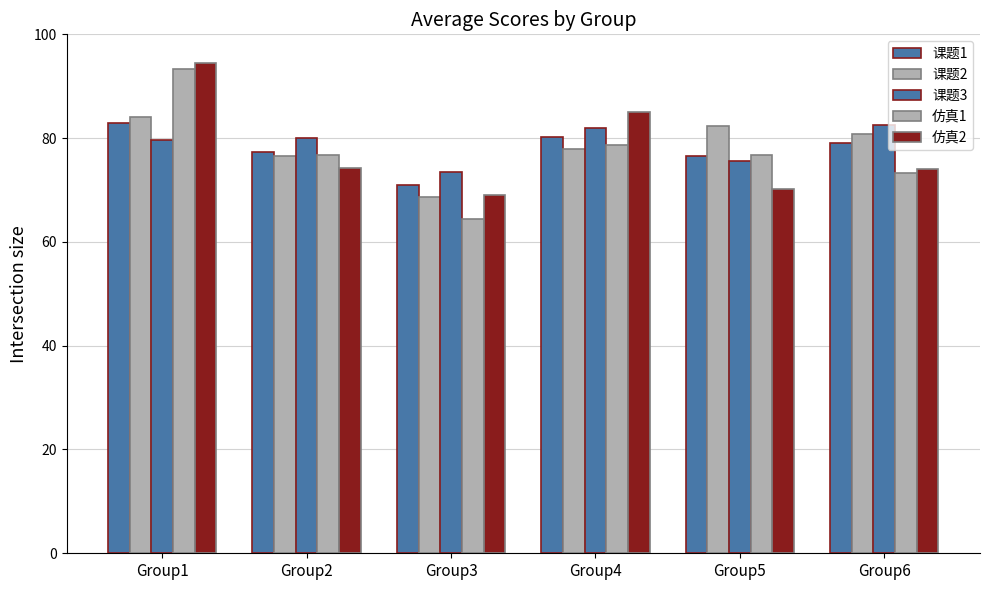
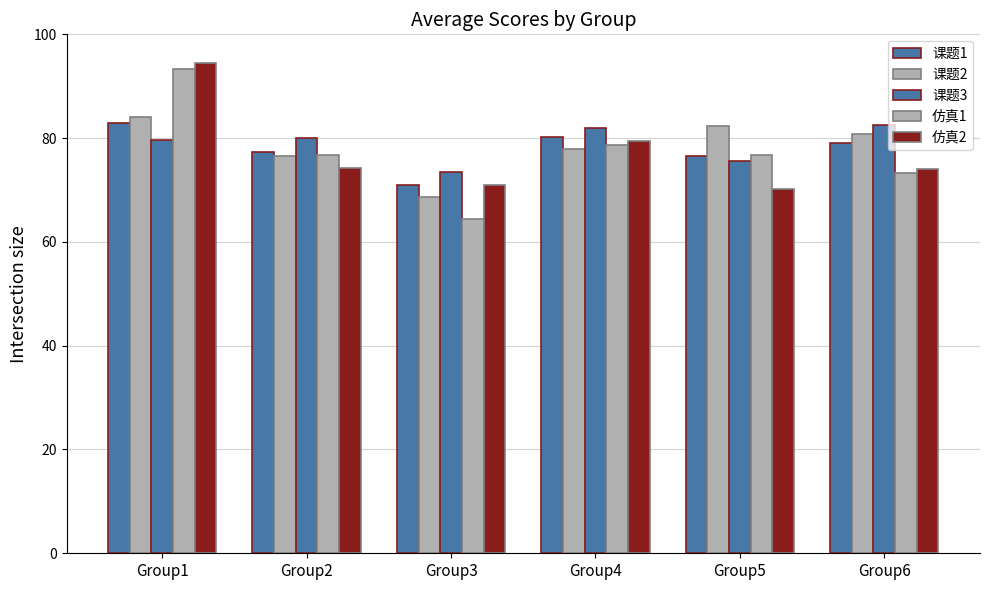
仿真2, Group3: 69 -> 71
仿真2, Group4: 85 -> 79
